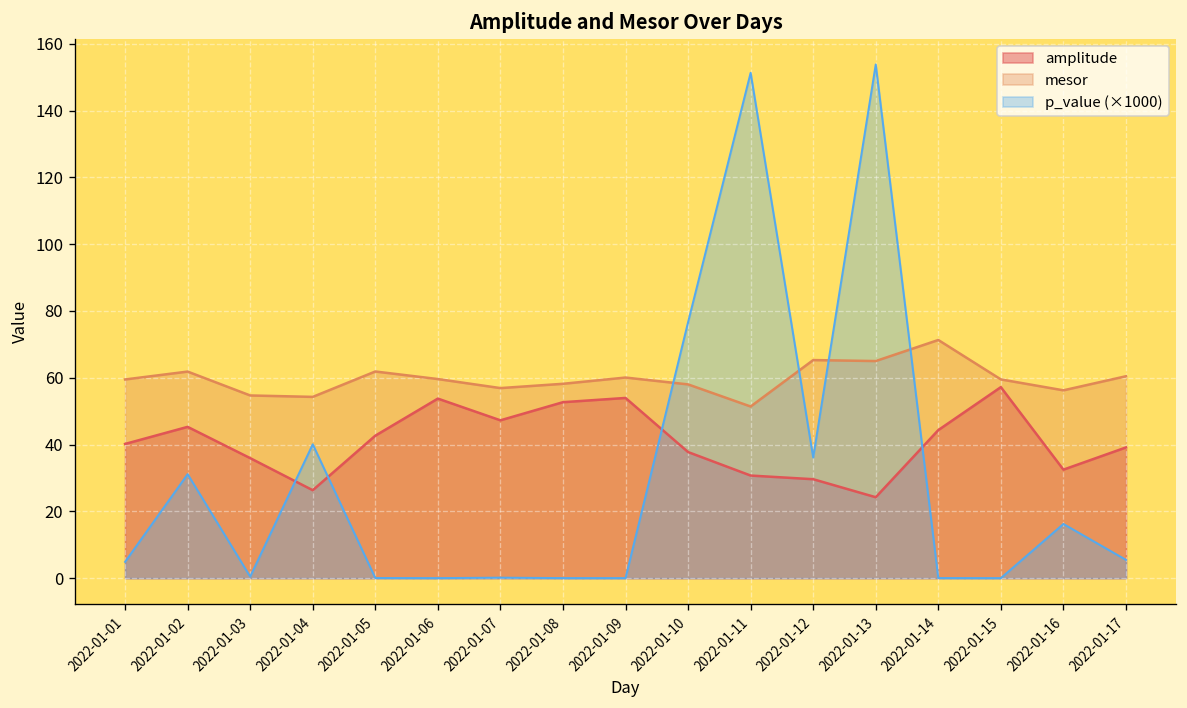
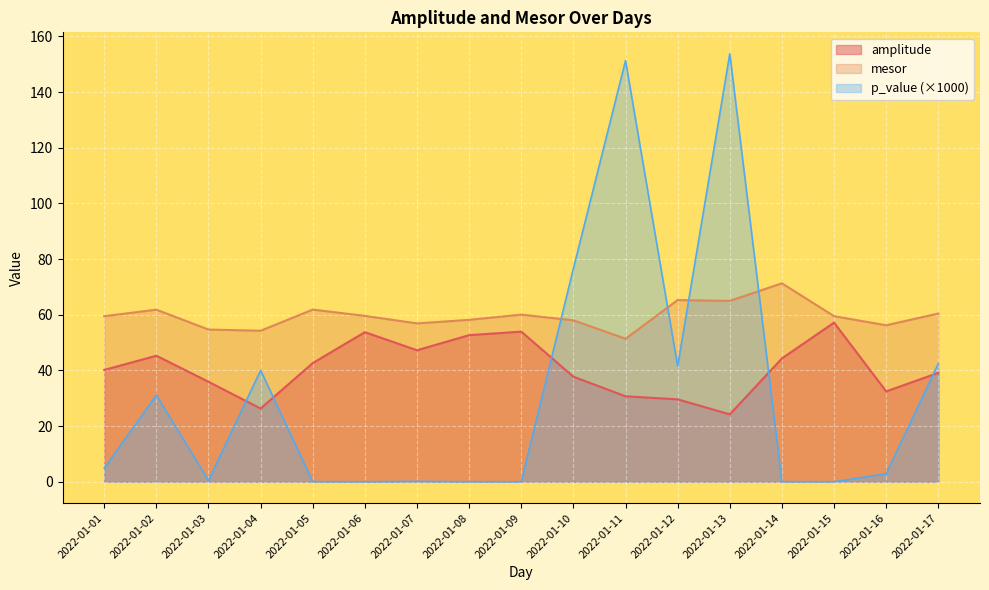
p_value (×1000), 2022-01-12: 36 -> 42
p_value (×1000), 2022-01-16: 16 -> 3
p_value (×1000), 2022-01-17: 5 -> 42
